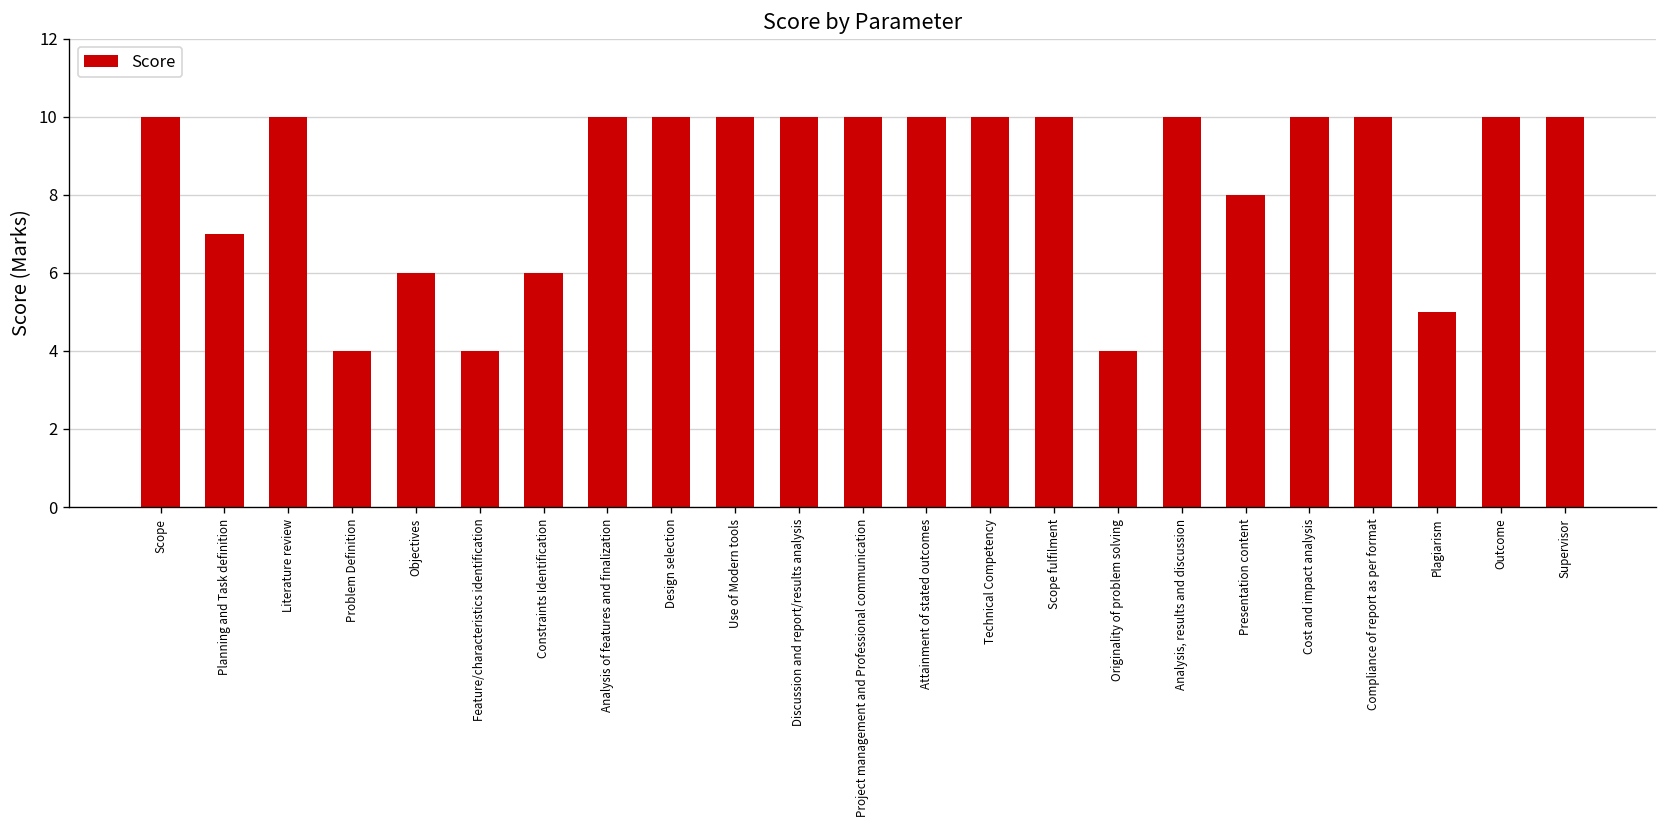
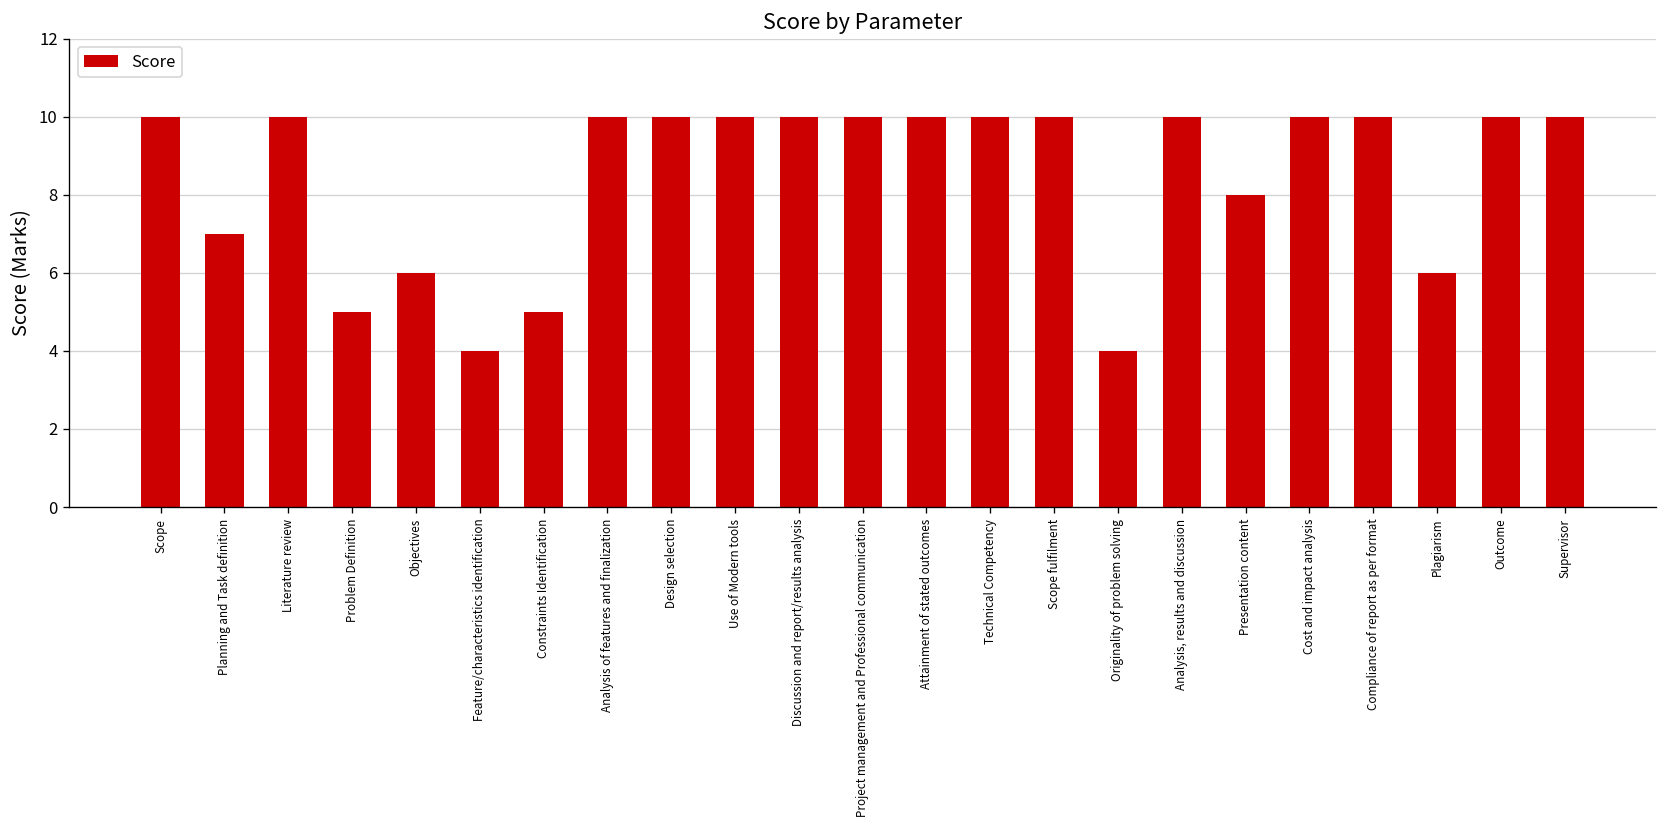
Problem Definition: 4 -> 5
Constraints Identification: 6 -> 5
Plagiarism: 5 -> 6
